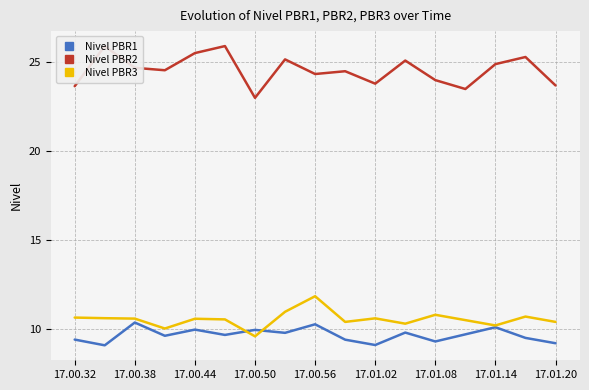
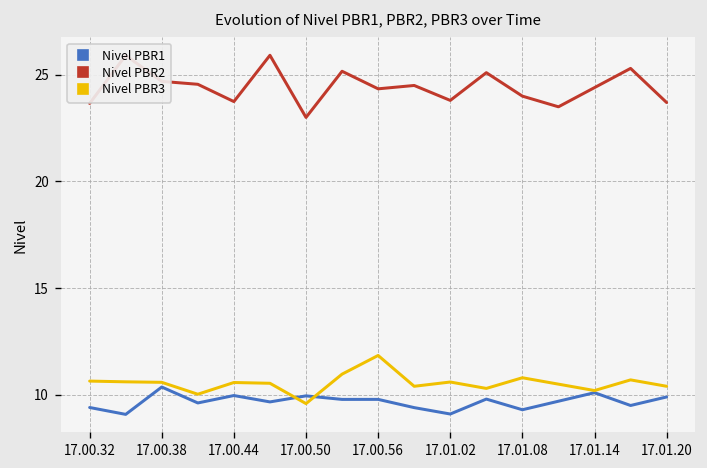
Nivel PBR2, 17.00.44: 25.5 -> 23.7
Nivel PBR1, 17.00.56: 10.3 -> 9.8
Nivel PBR2, 17.01.14: 24.9 -> 24.4
Nivel PBR1, 17.01.20: 9.2 -> 9.9
